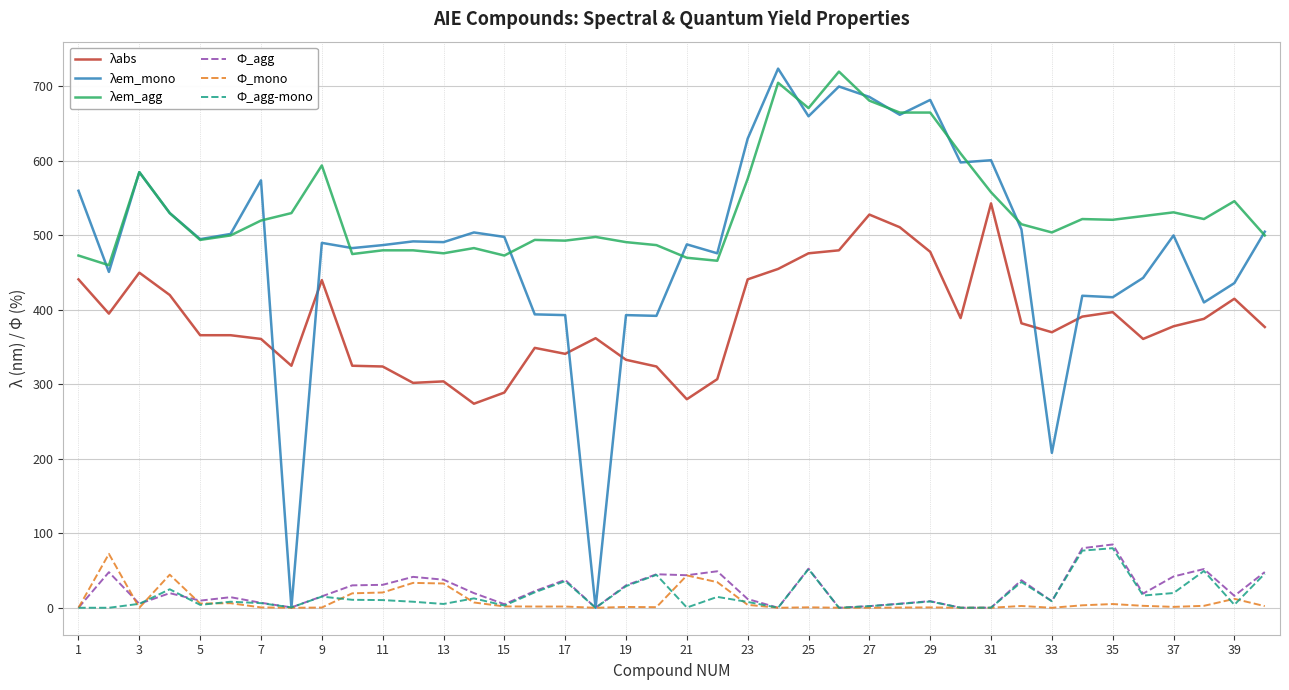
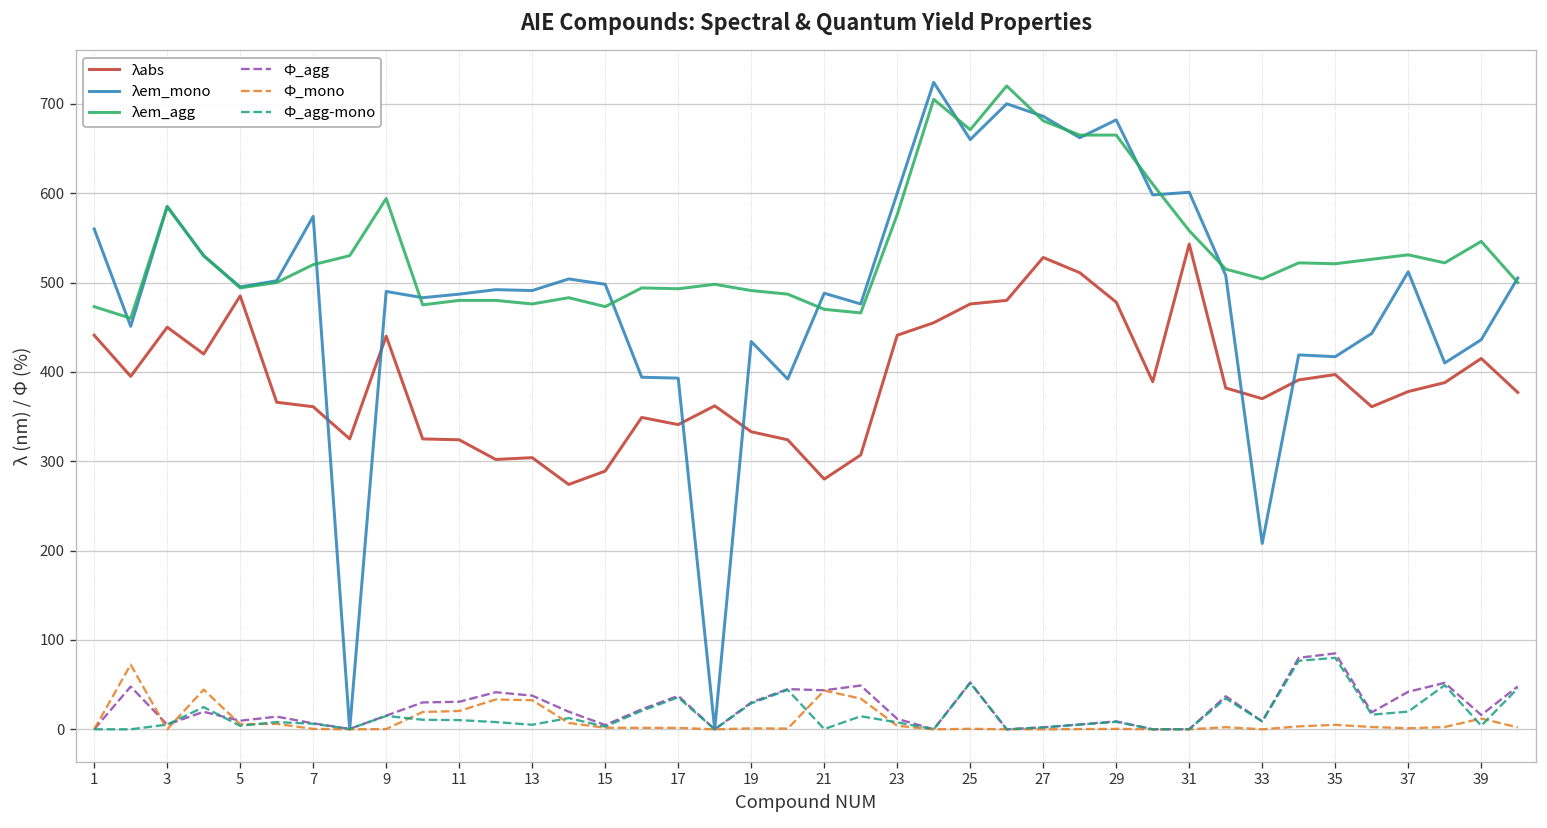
λabs, 5: 370 -> 490
λem_mono, 19: 390 -> 430
λem_mono, 23: 630 -> 600
λem_mono, 37: 500 -> 510
